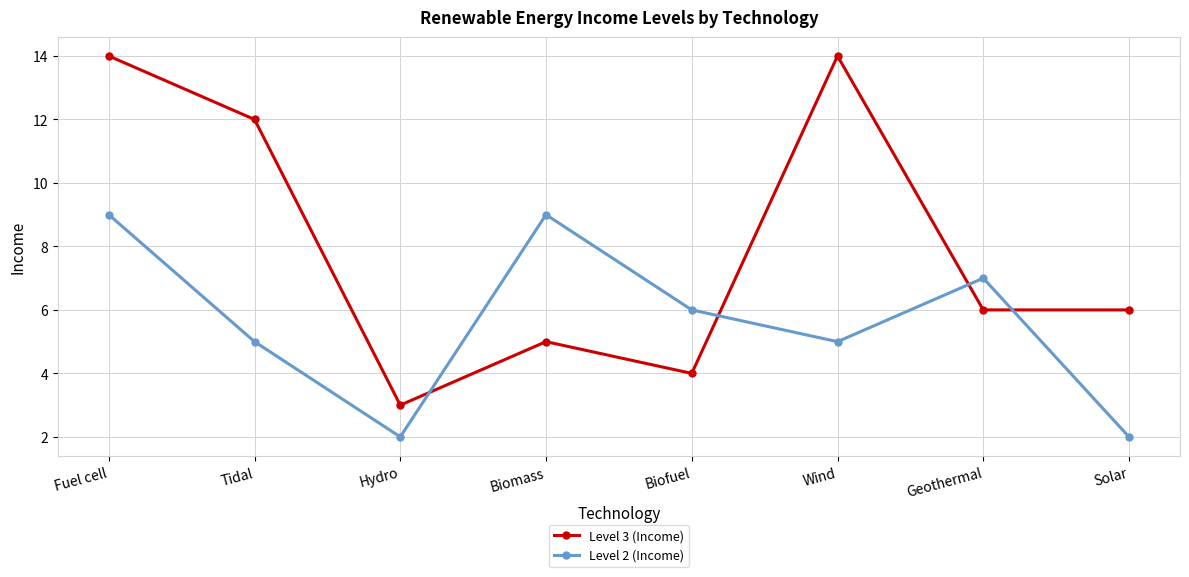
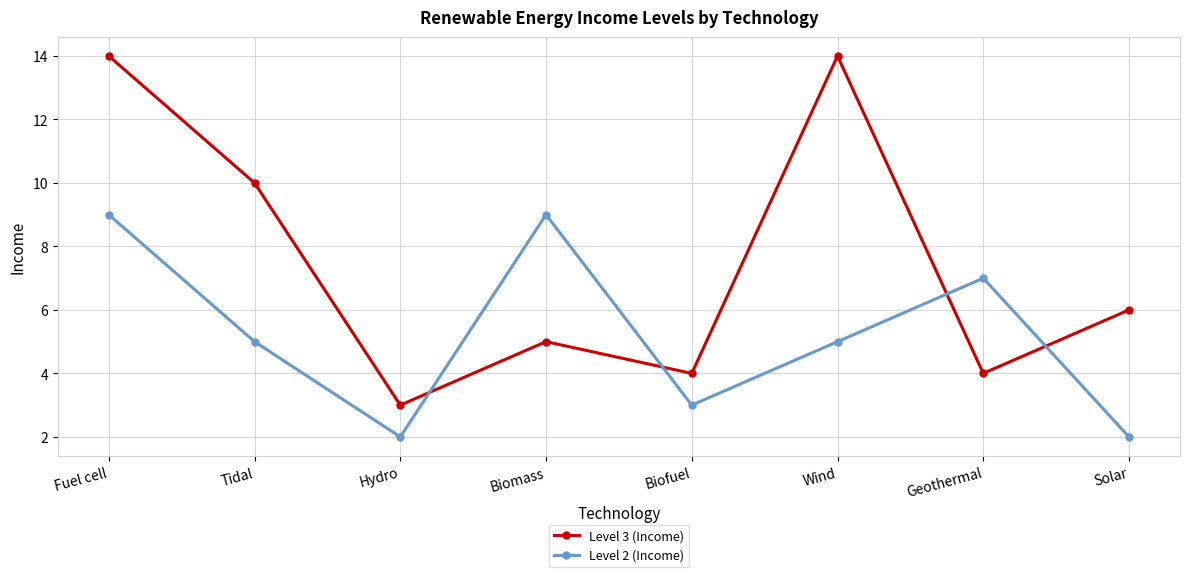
Level 3 (Income), Tidal: 12 -> 10
Level 2 (Income), Biofuel: 6 -> 3
Level 3 (Income), Geothermal: 6 -> 4
